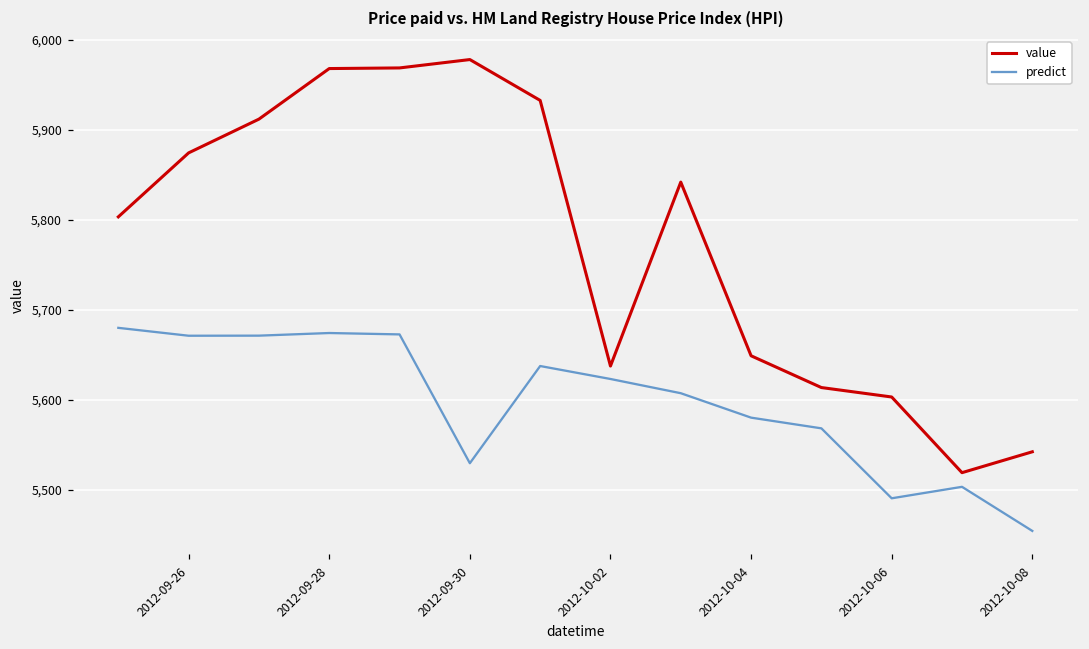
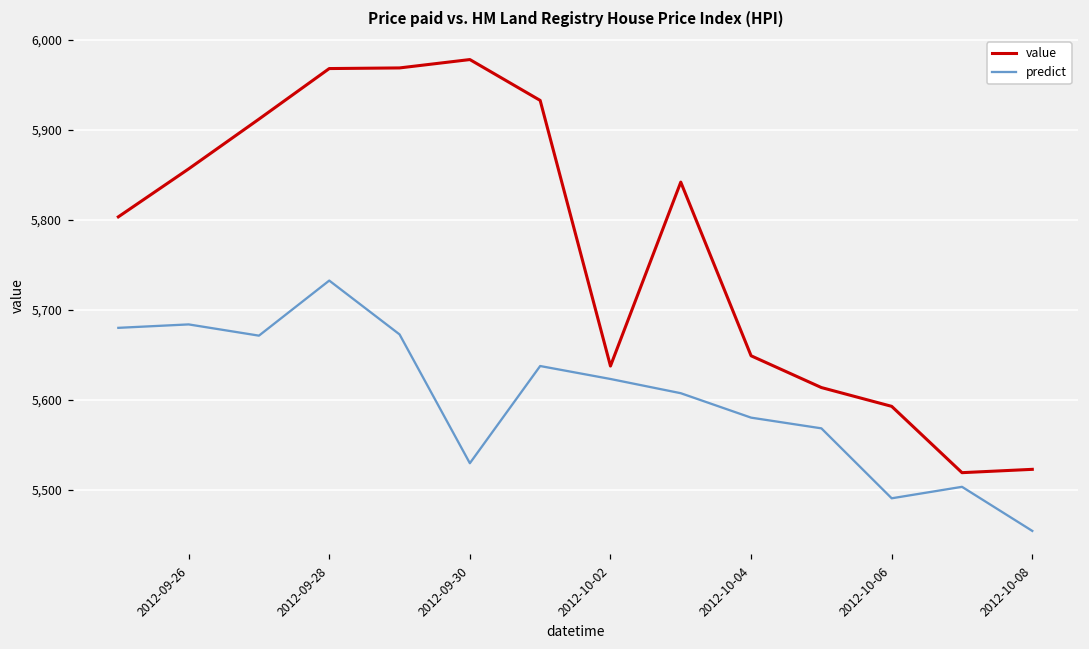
value, 2012-09-26: 5,870 -> 5,860
predict, 2012-09-26: 5,670 -> 5,680
predict, 2012-09-28: 5,670 -> 5,730
value, 2012-10-06: 5,600 -> 5,590
value, 2012-10-08: 5,540 -> 5,520
